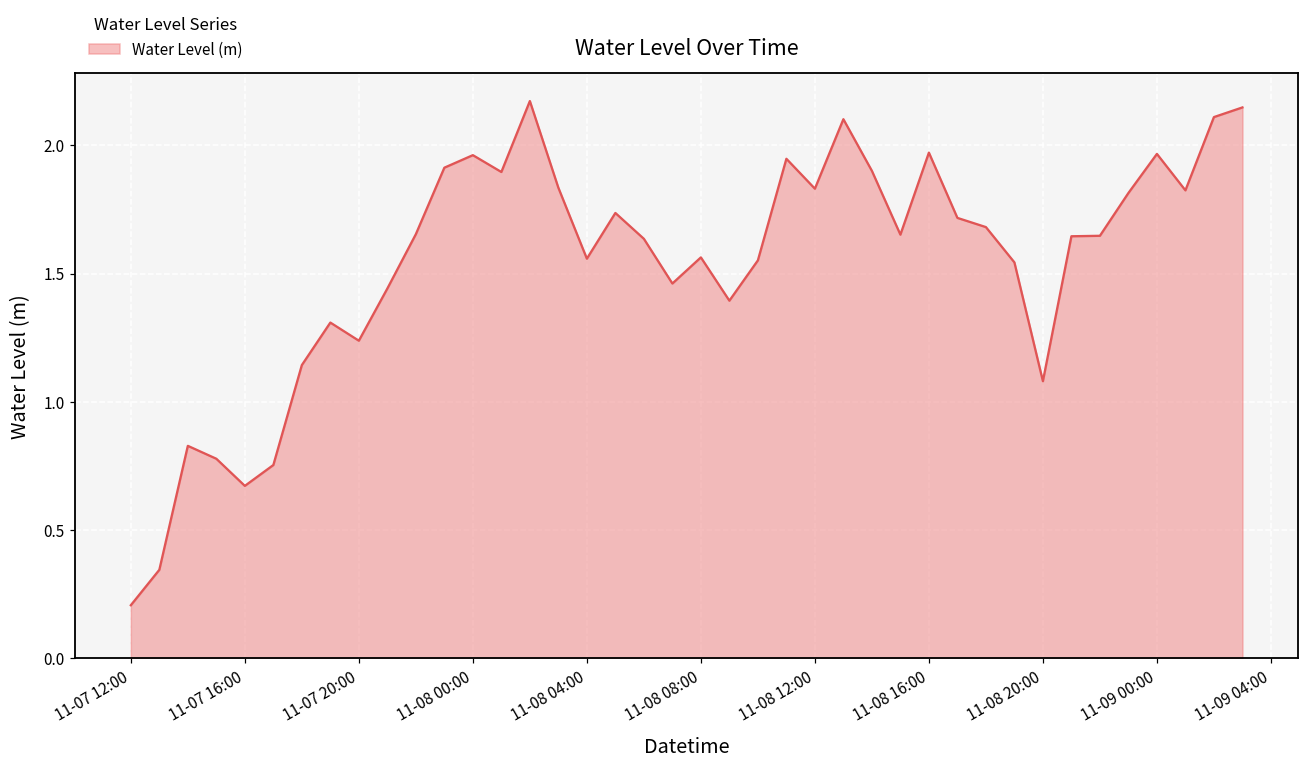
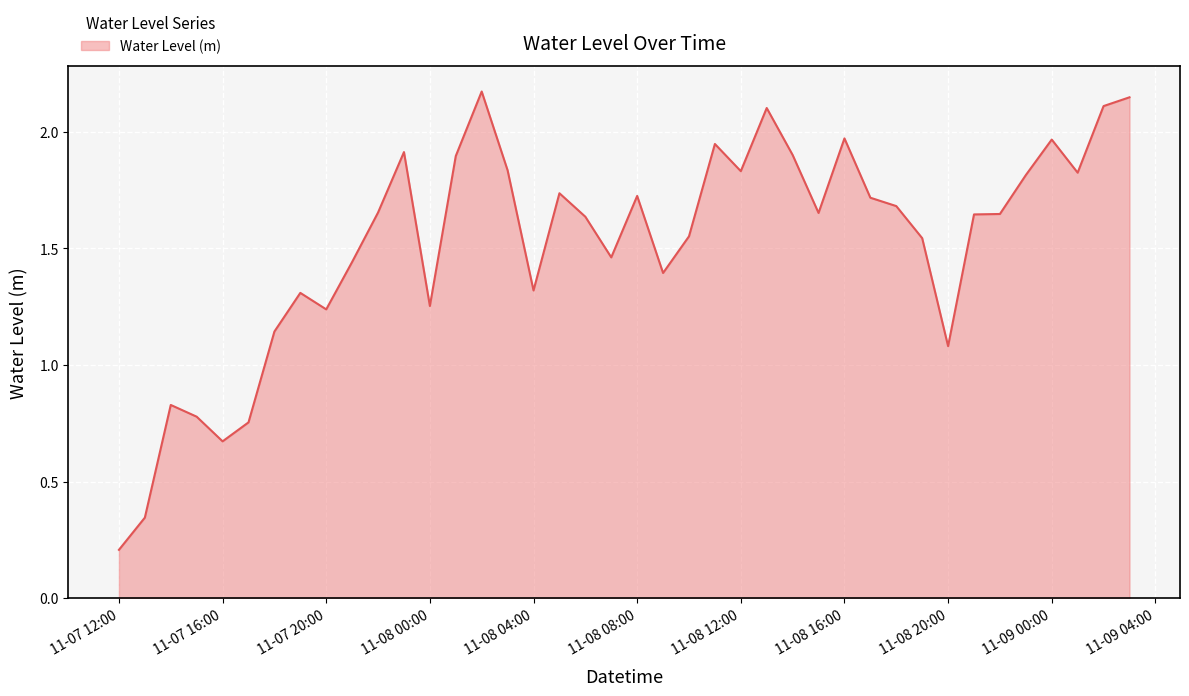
11-08 00:00: 1.96 -> 1.25
11-08 04:00: 1.56 -> 1.32
11-08 08:00: 1.56 -> 1.72
